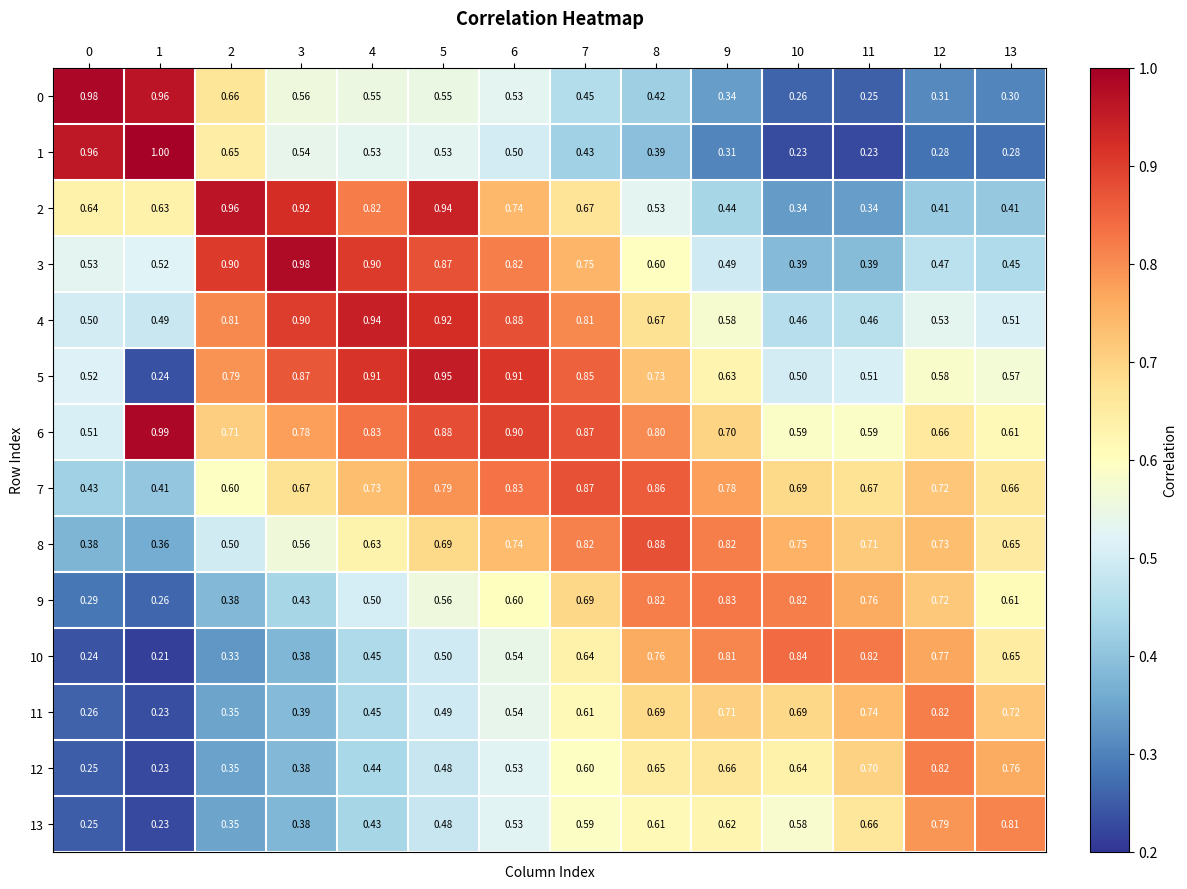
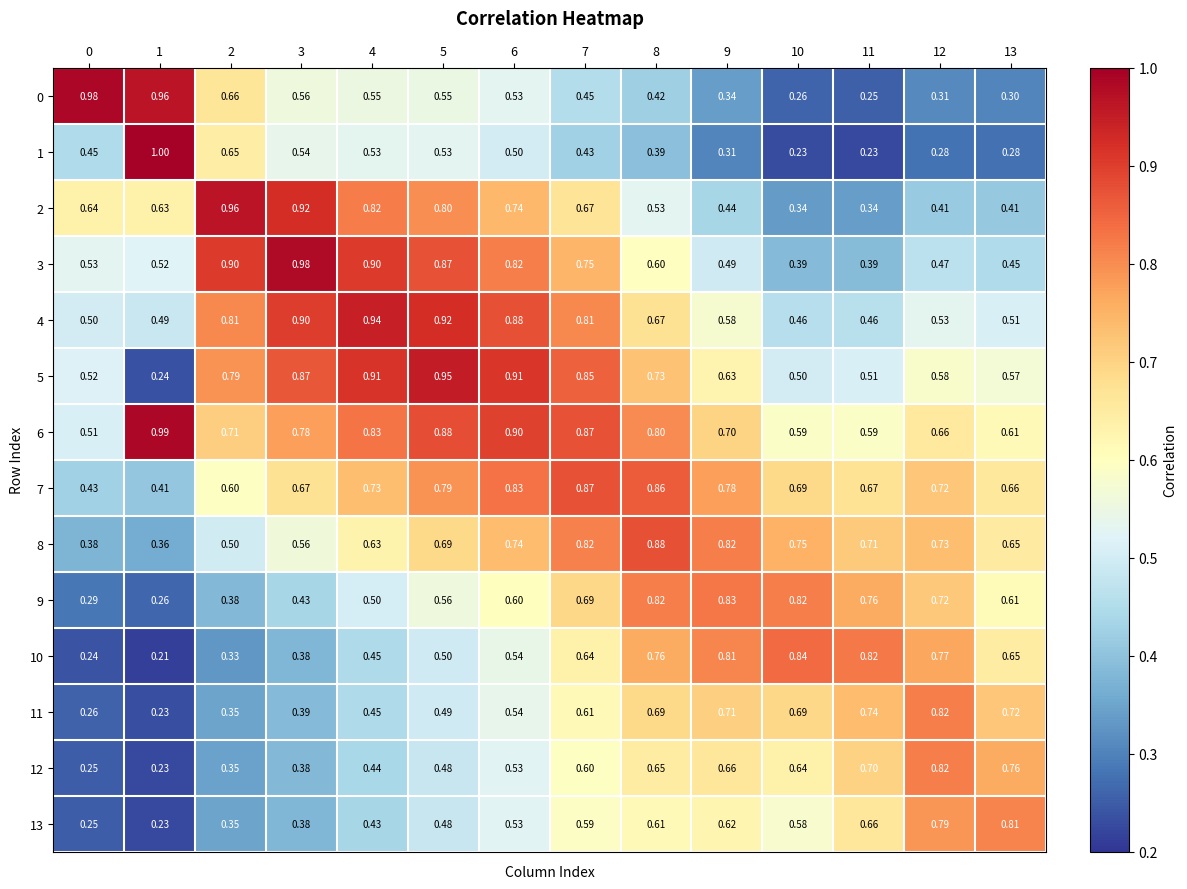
1, 0: 0.96 -> 0.45
2, 5: 0.94 -> 0.80
